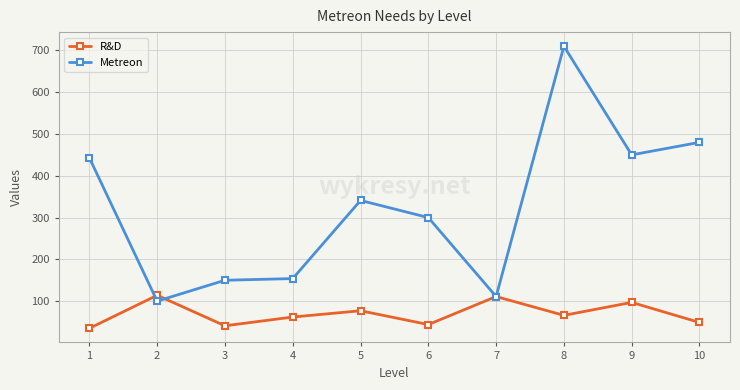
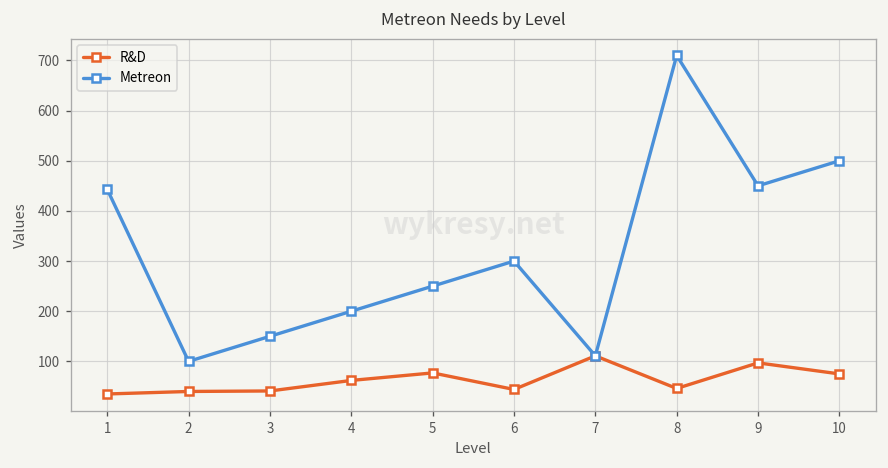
R&D, 2: 110 -> 40
Metreon, 4: 150 -> 200
Metreon, 5: 340 -> 250
R&D, 8: 70 -> 50
R&D, 10: 50 -> 80
Metreon, 10: 480 -> 500
